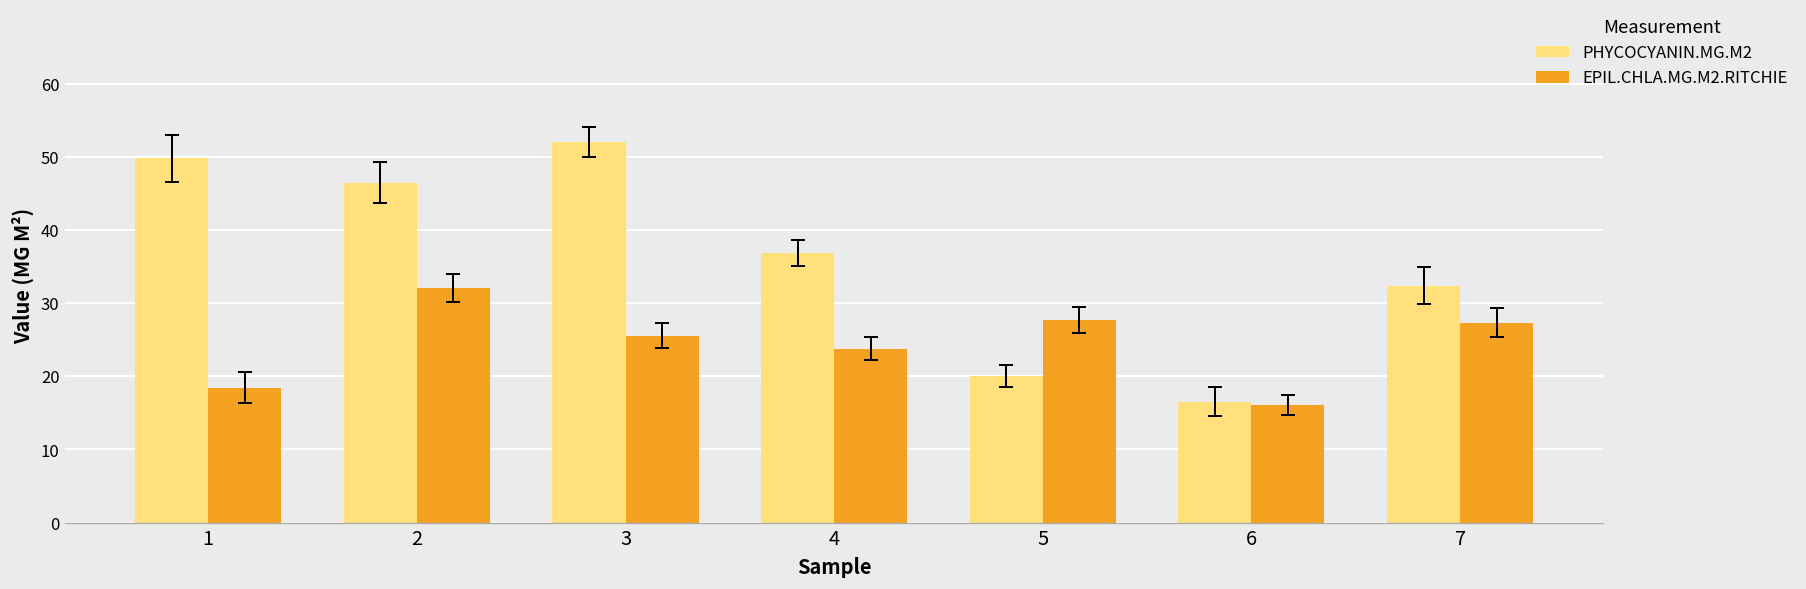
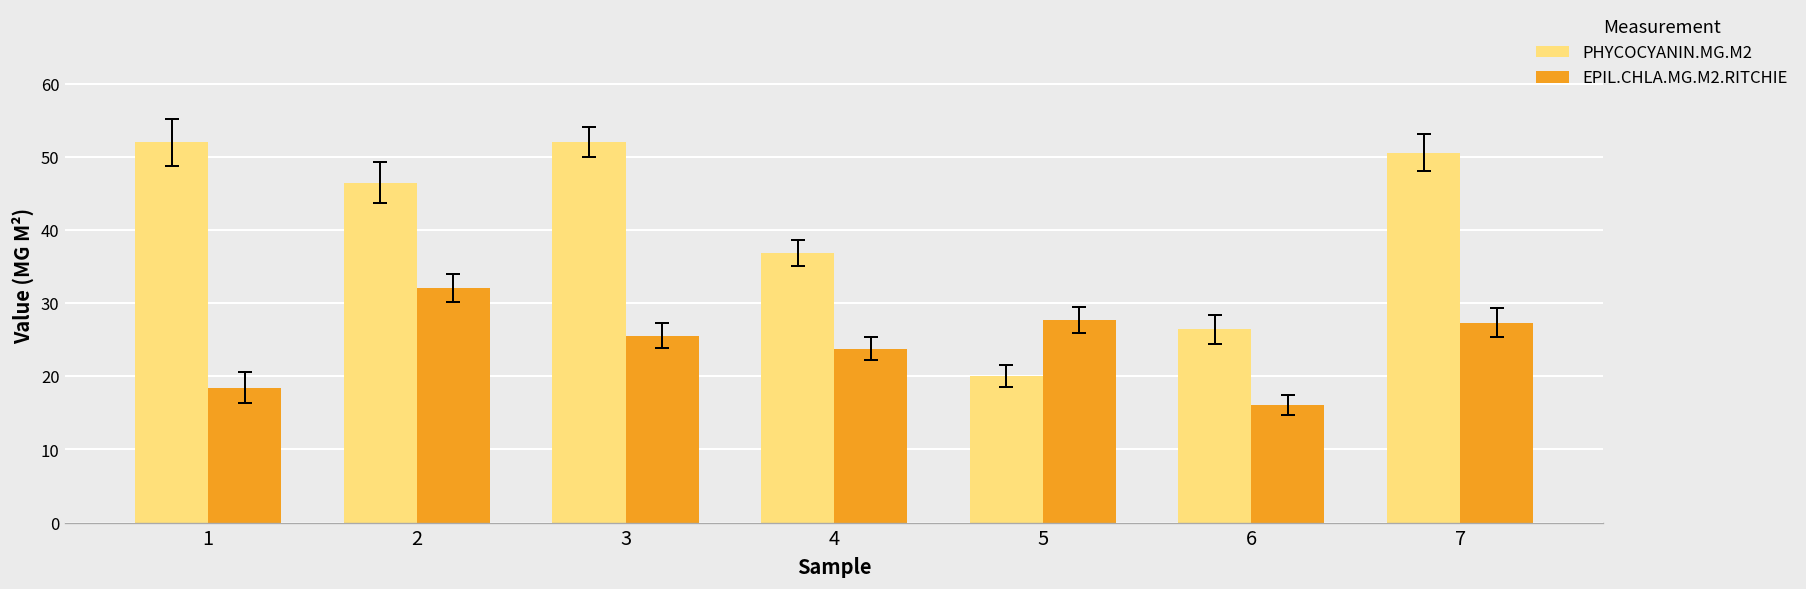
PHYCOCYANIN.MG.M2, 1: 50 -> 52
PHYCOCYANIN.MG.M2, 6: 17 -> 26
PHYCOCYANIN.MG.M2, 7: 32 -> 51
